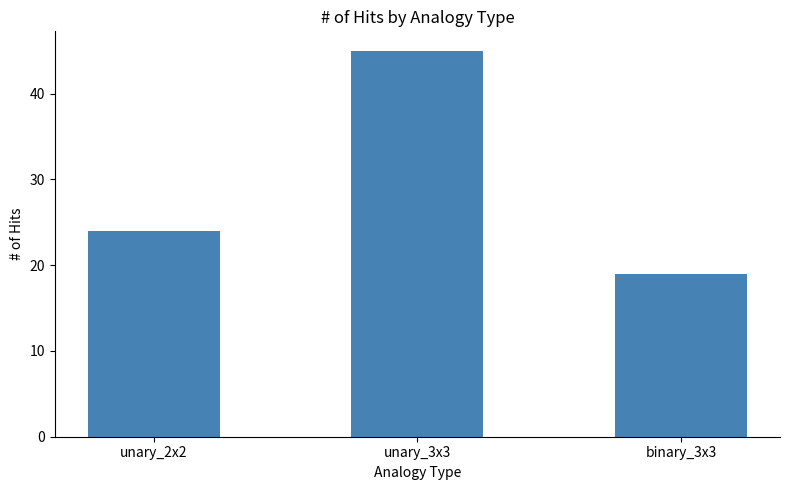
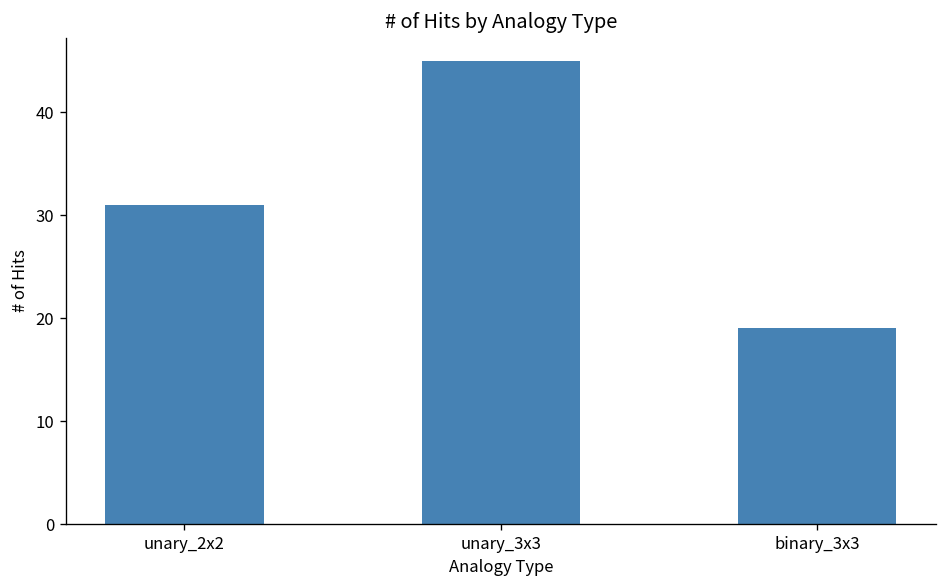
unary_2x2: 24 -> 31
